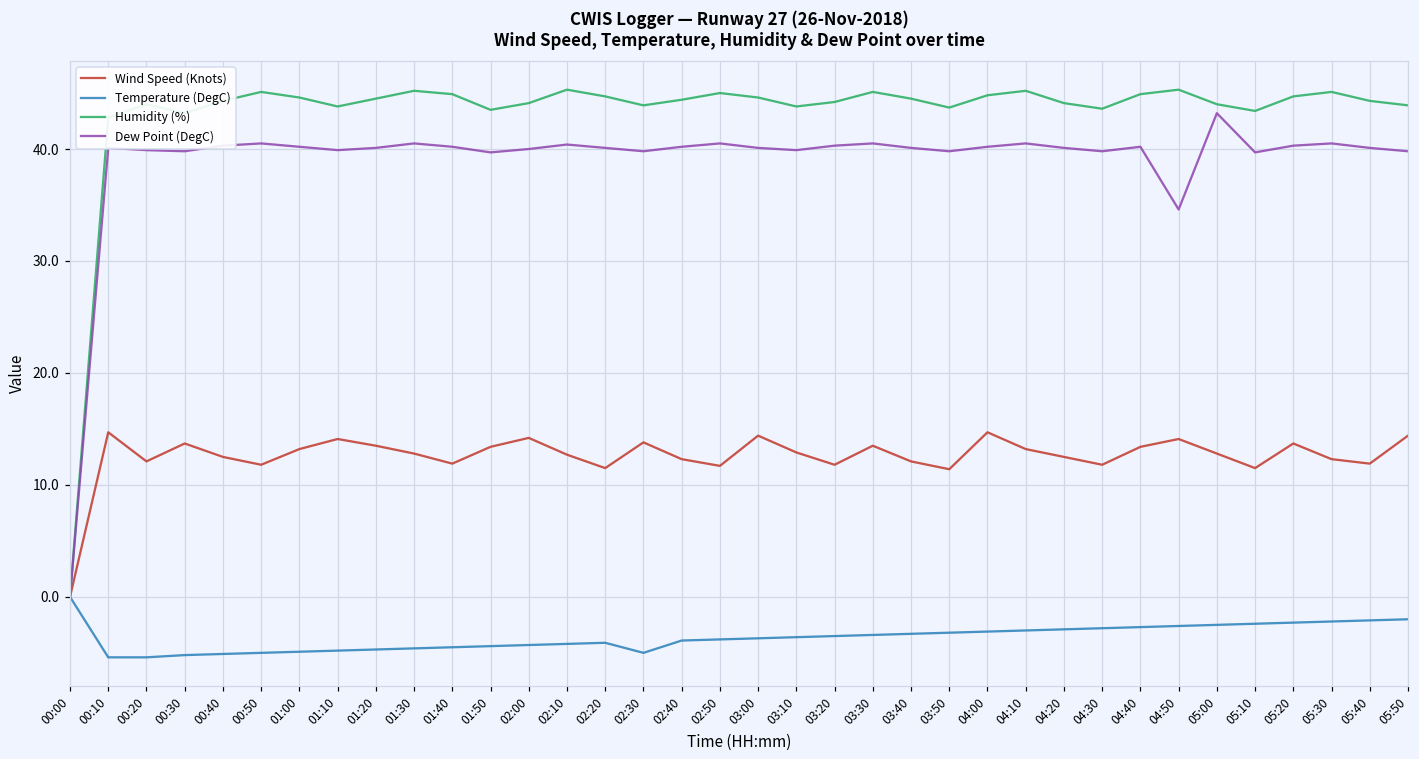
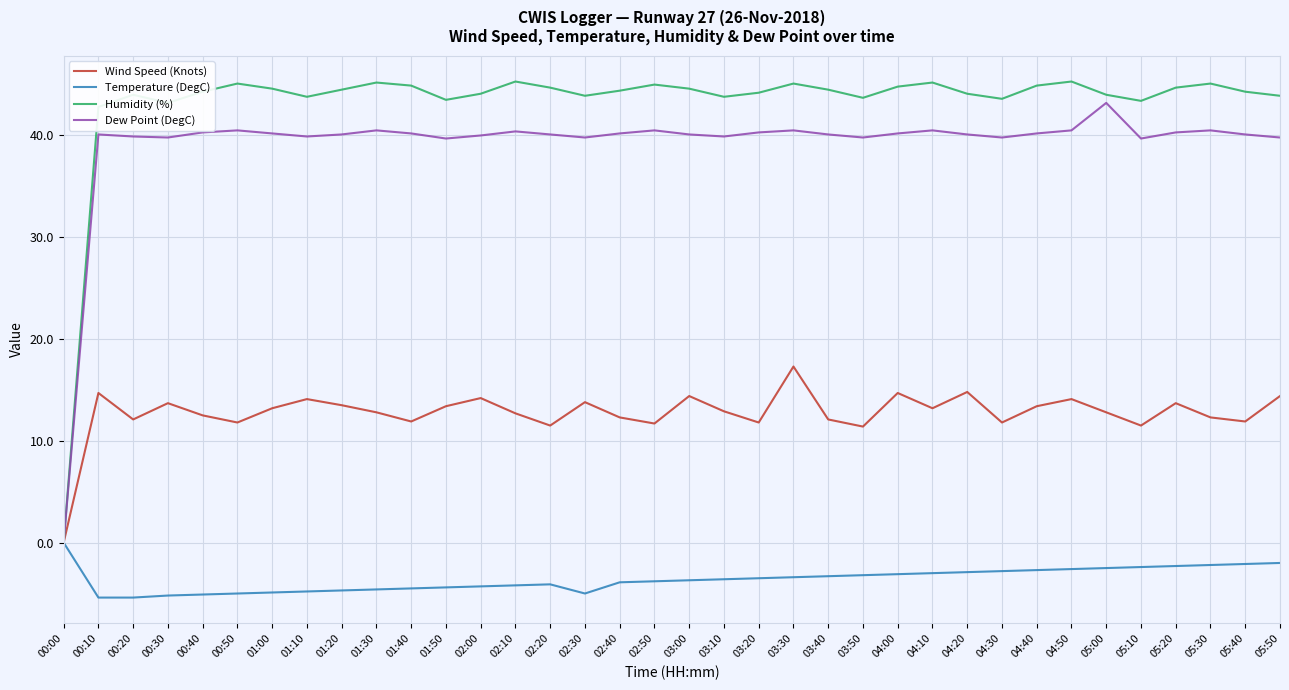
Wind Speed (Knots), 03:30: 13.5 -> 17.3
Wind Speed (Knots), 04:20: 12.5 -> 14.8
Dew Point (DegC), 04:50: 34.6 -> 40.5
